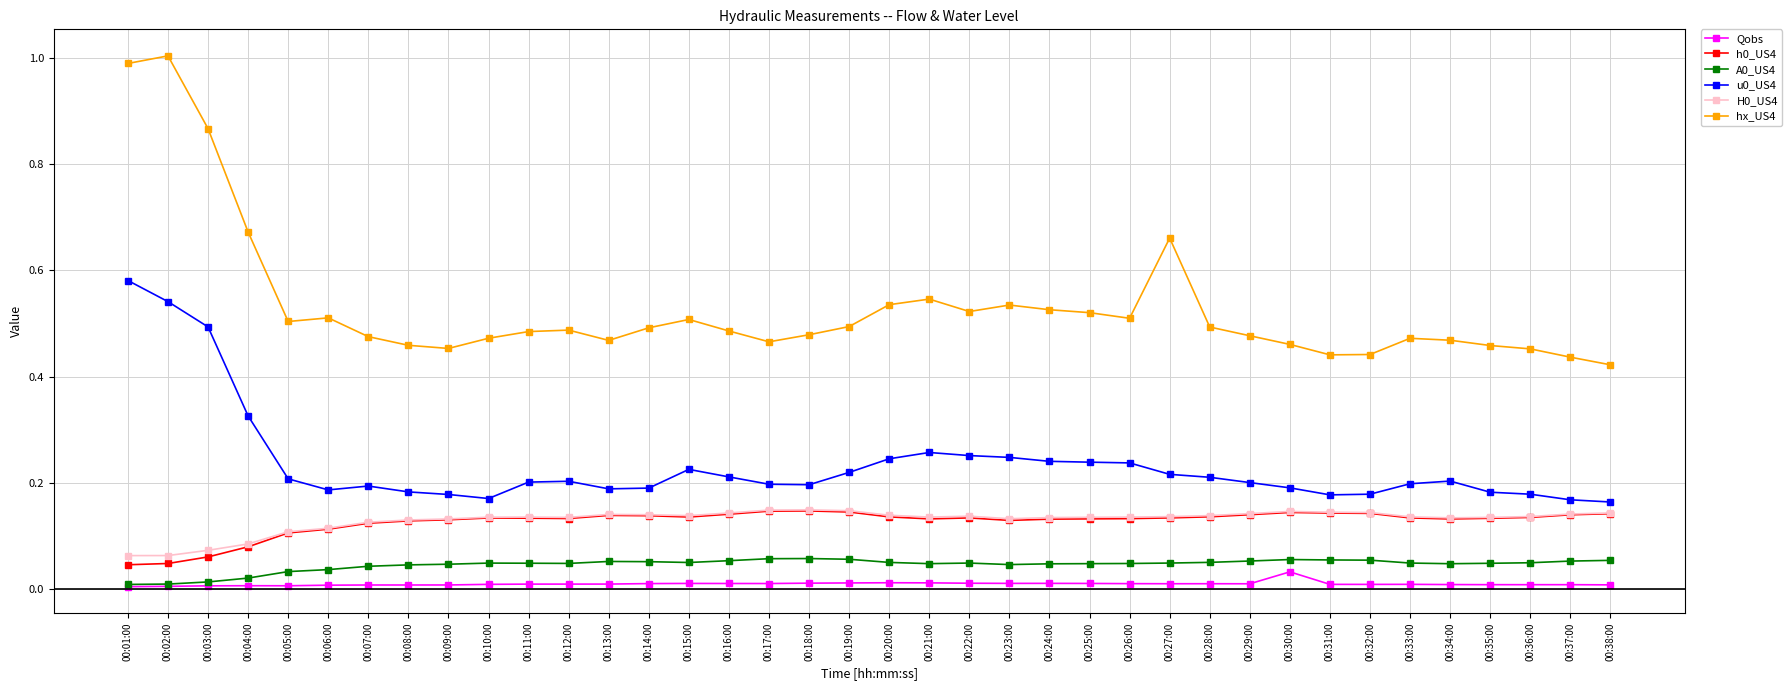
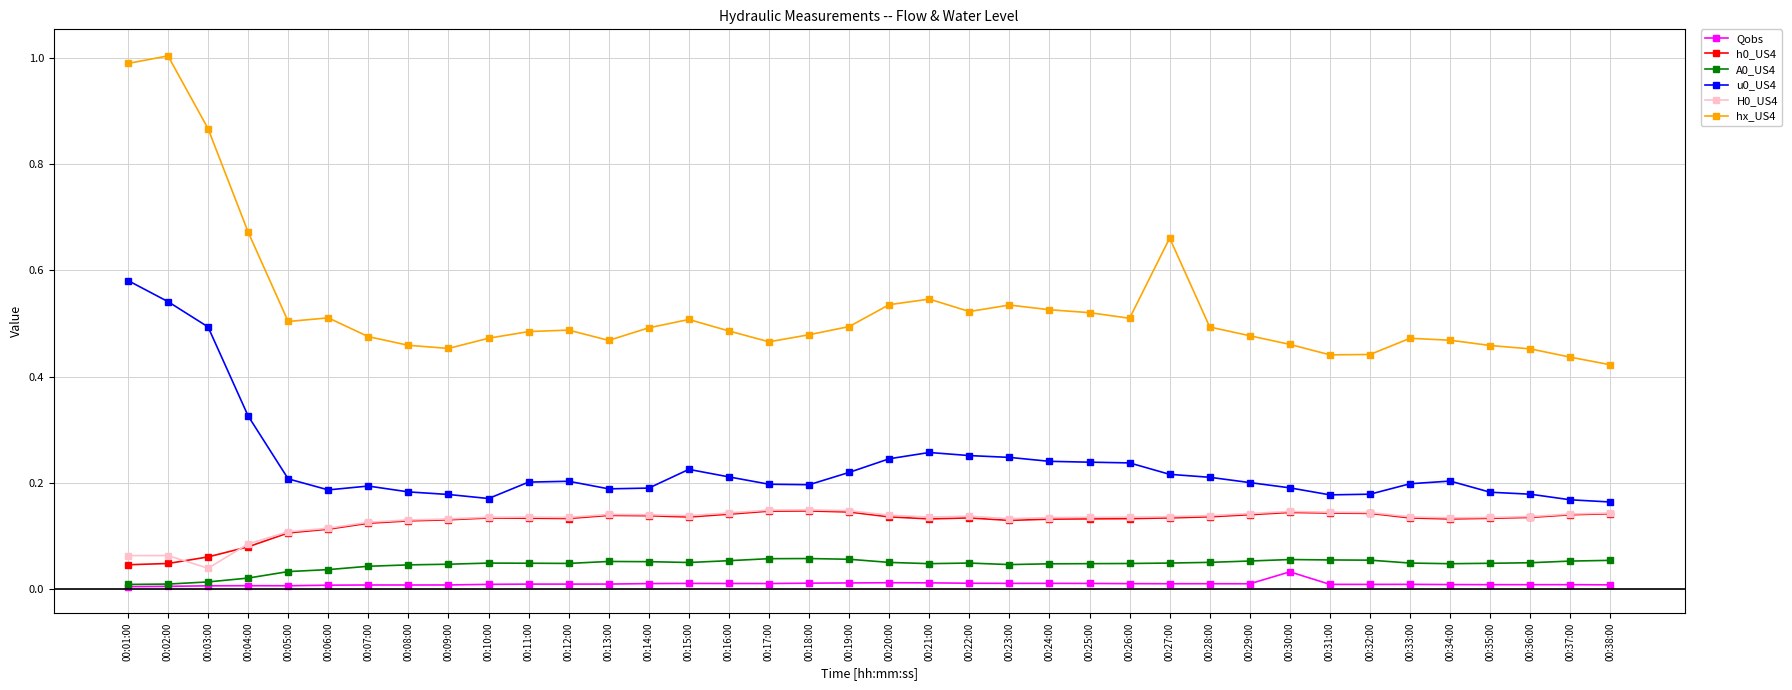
H0_US4, 00:03:00: 0.07 -> 0.04
